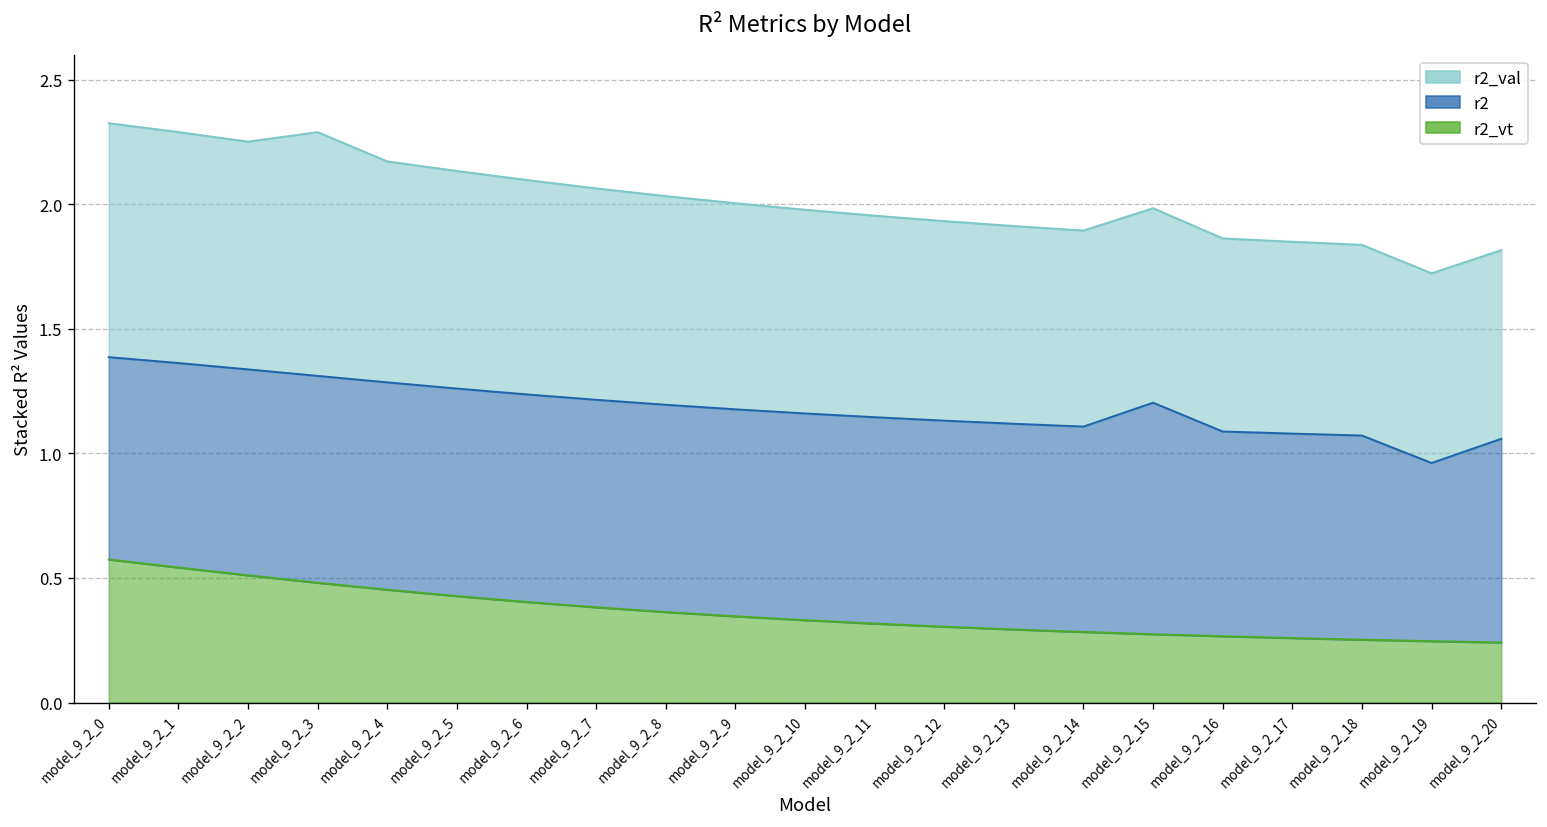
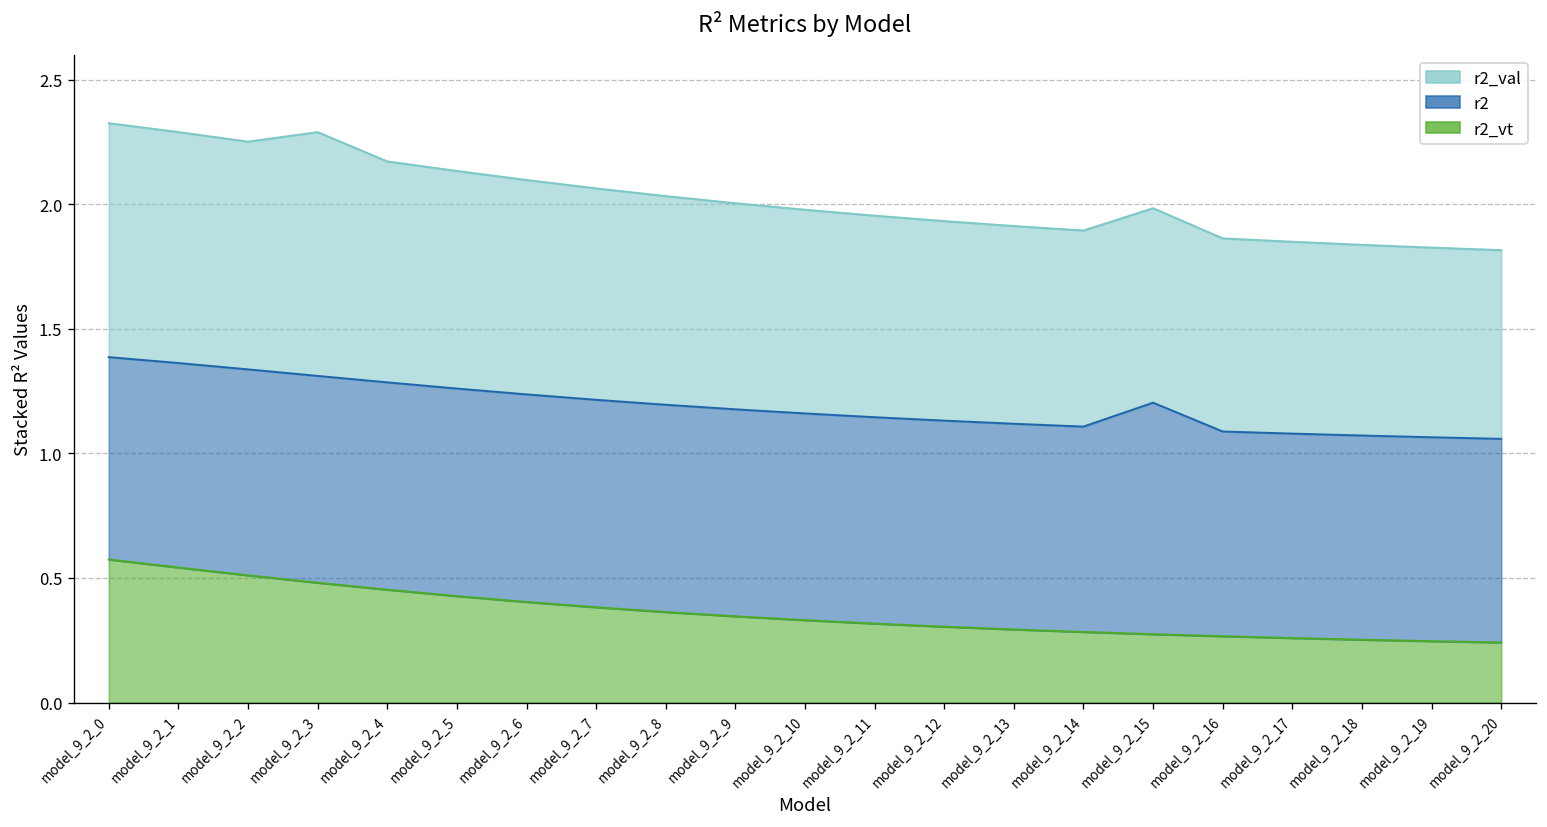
r2, model_9_2_19: 0.72 -> 0.82
